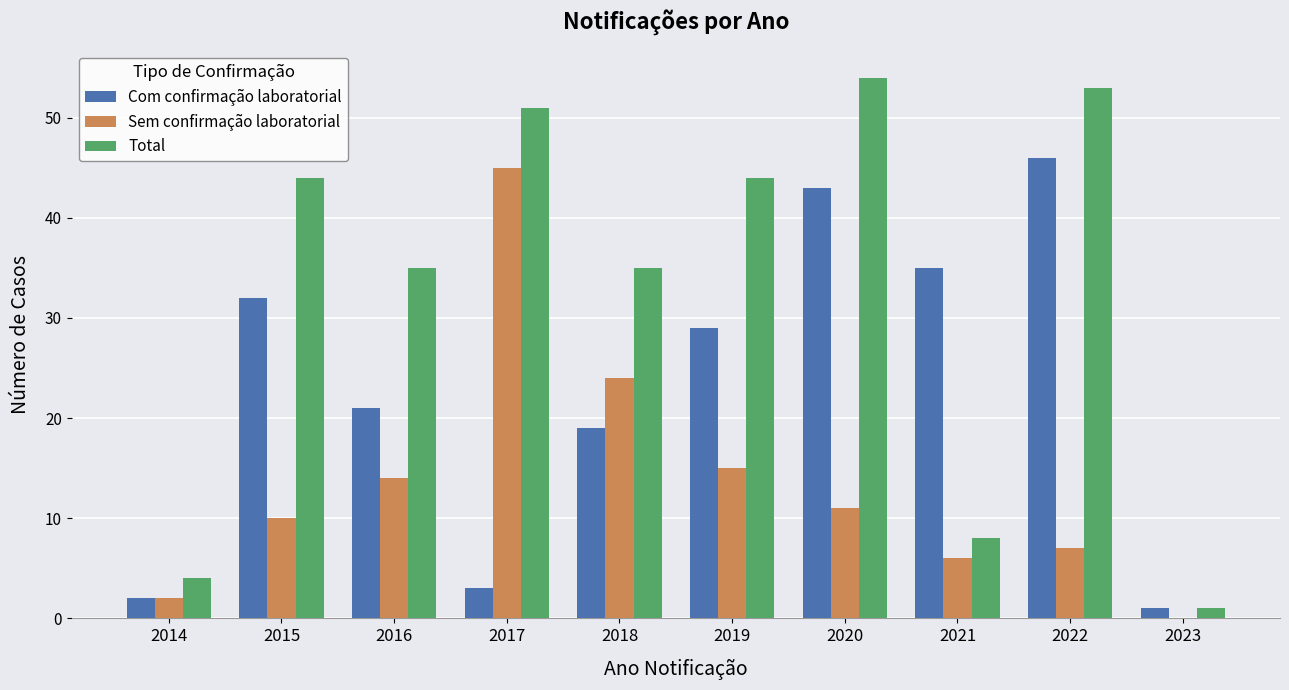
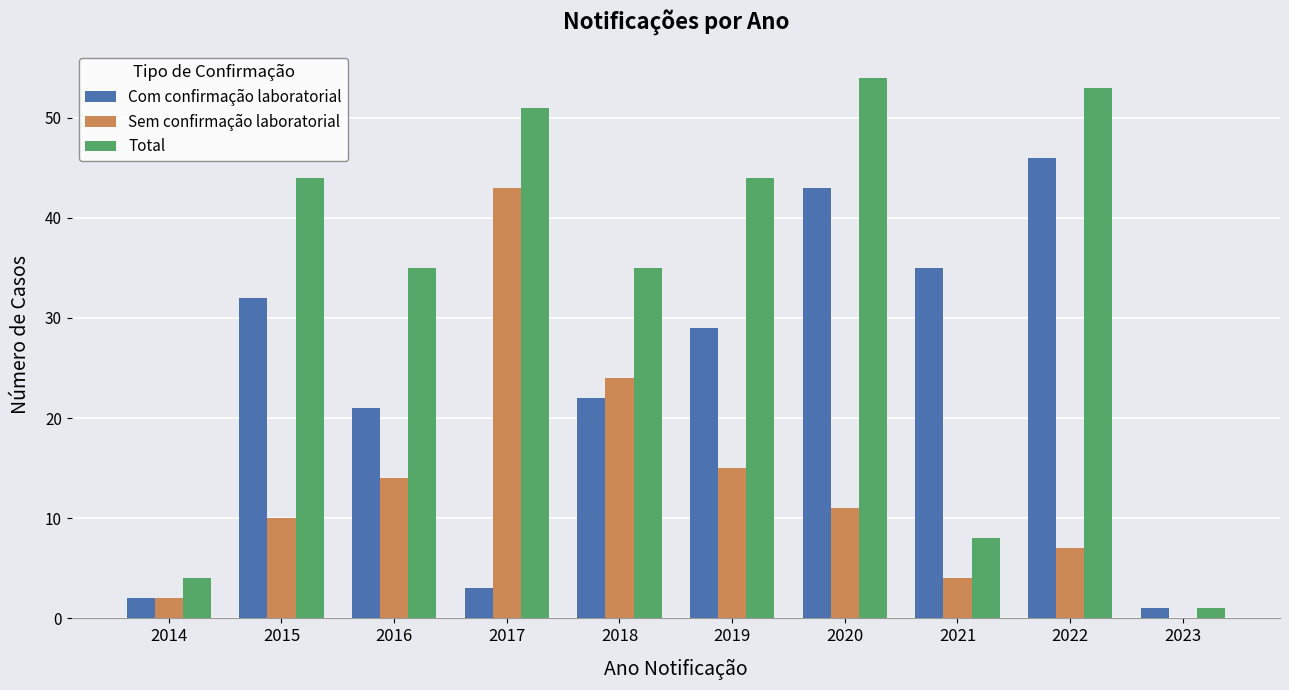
Sem confirmação laboratorial, 2017: 45 -> 43
Com confirmação laboratorial, 2018: 19 -> 22
Sem confirmação laboratorial, 2021: 6 -> 4
